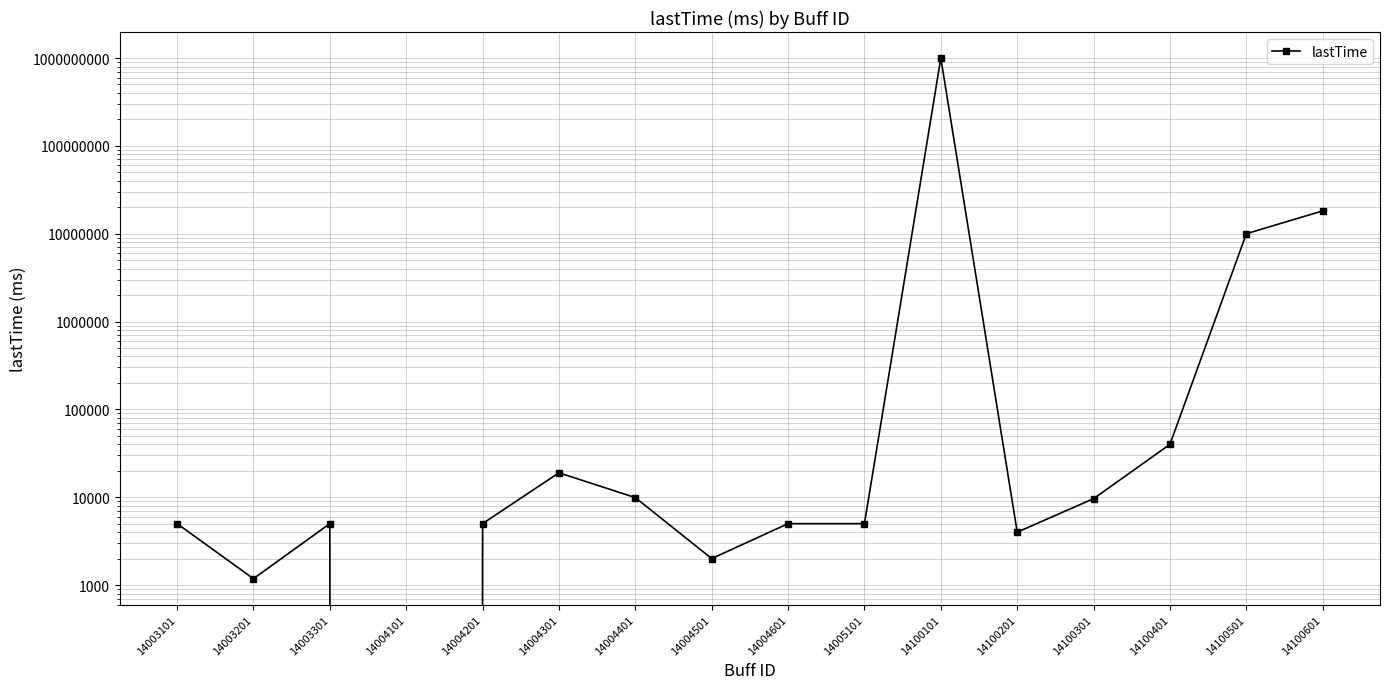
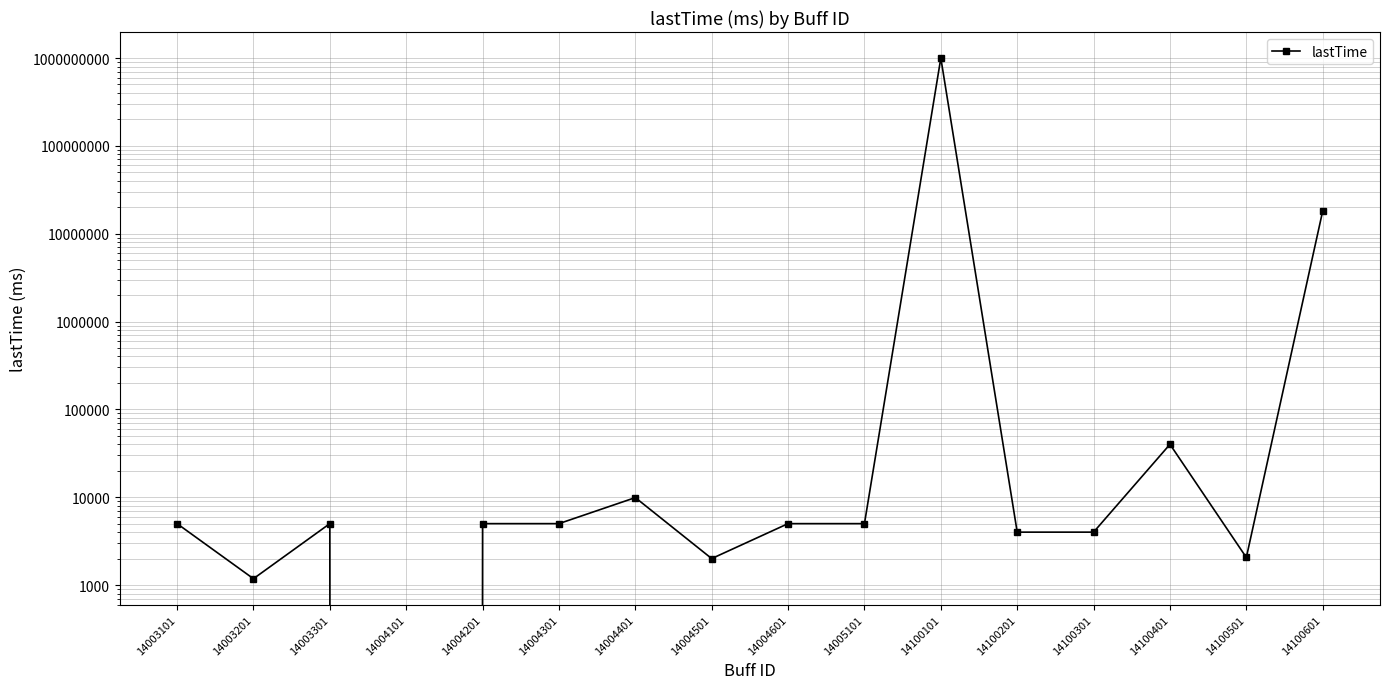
14004301: 19000 -> 5000
14100301: 10000 -> 4000
14100501: 10000000 -> 2100
